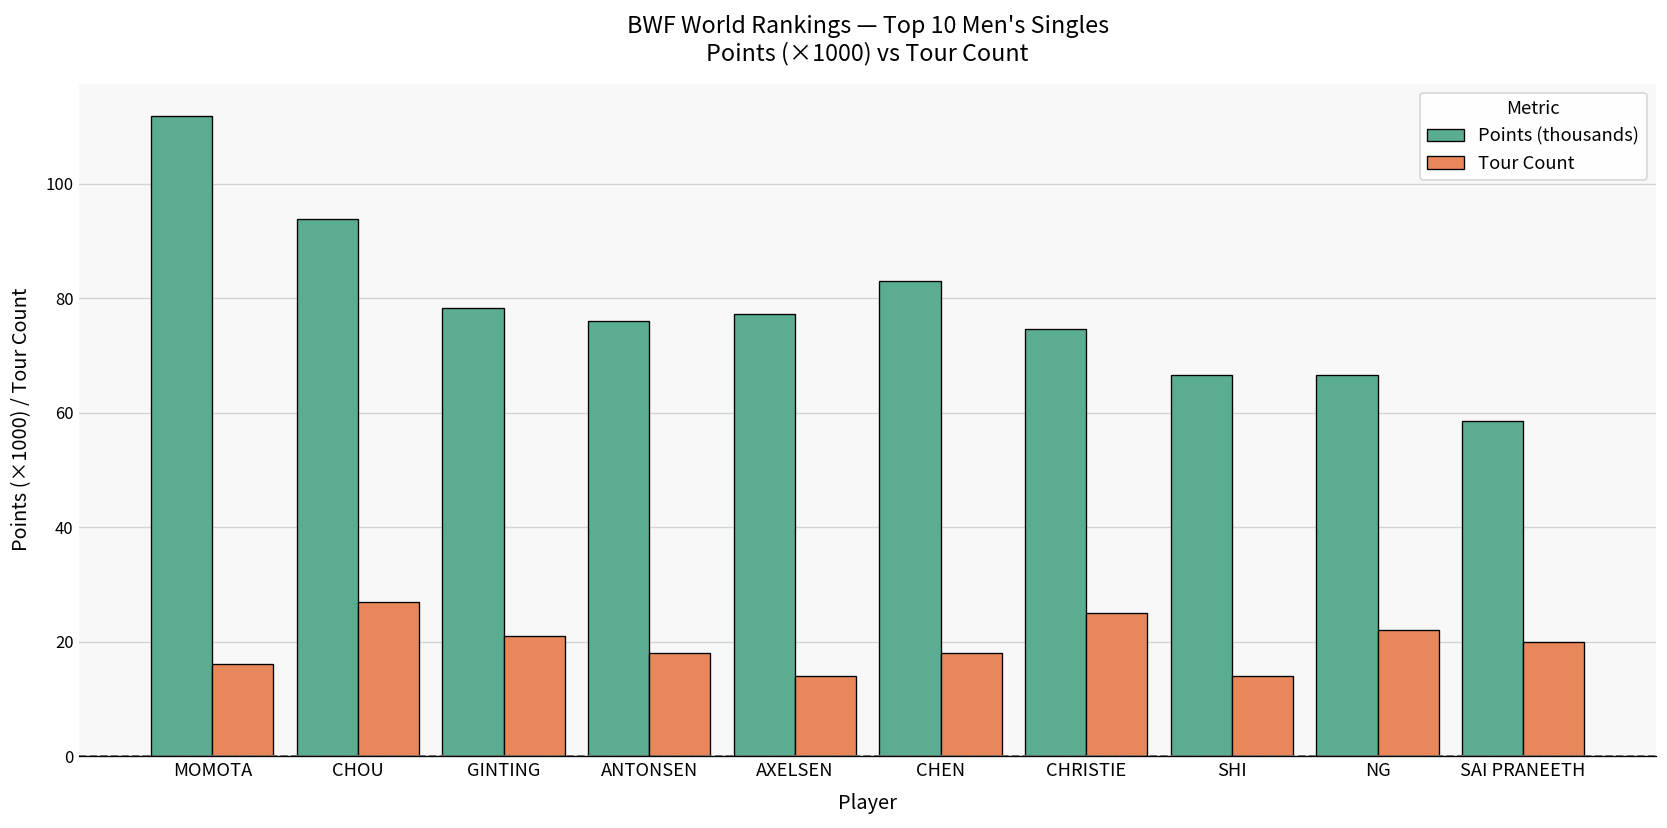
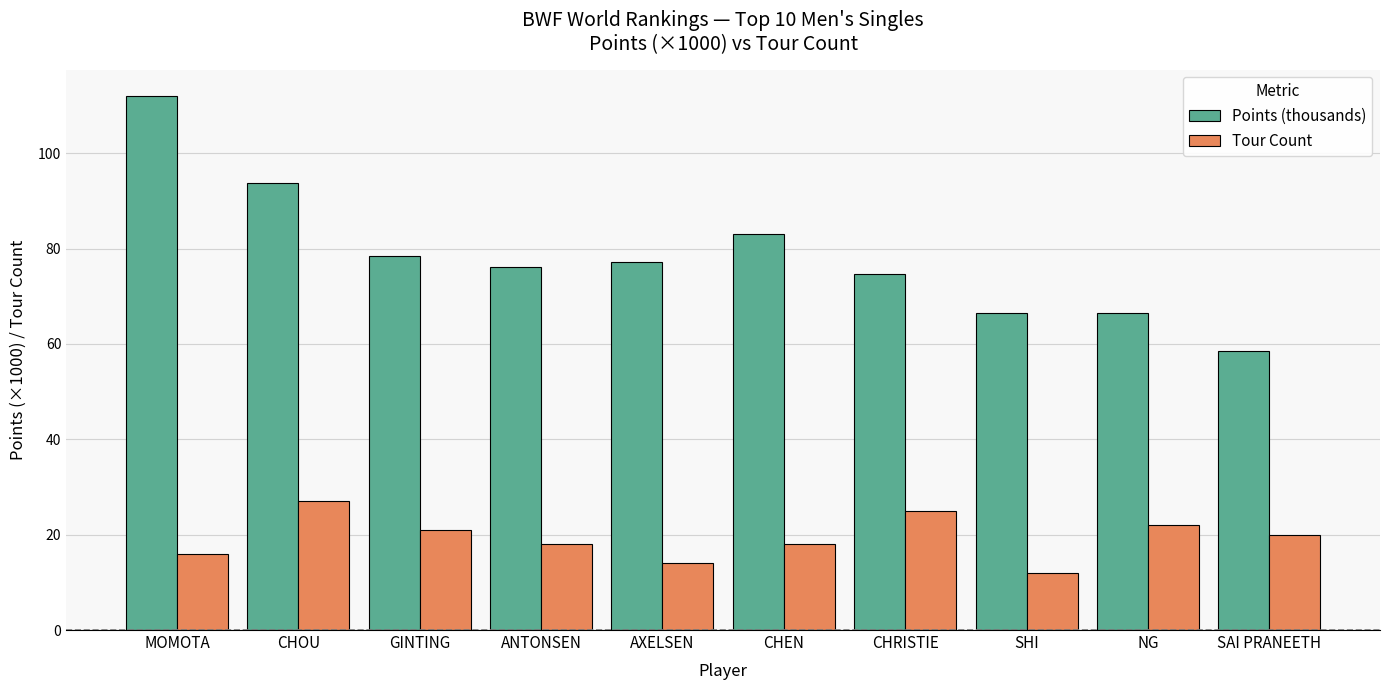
Tour Count, SHI: 14 -> 12
